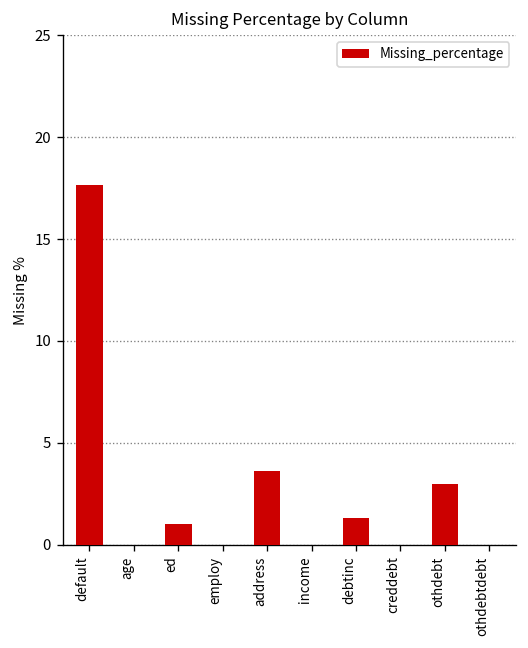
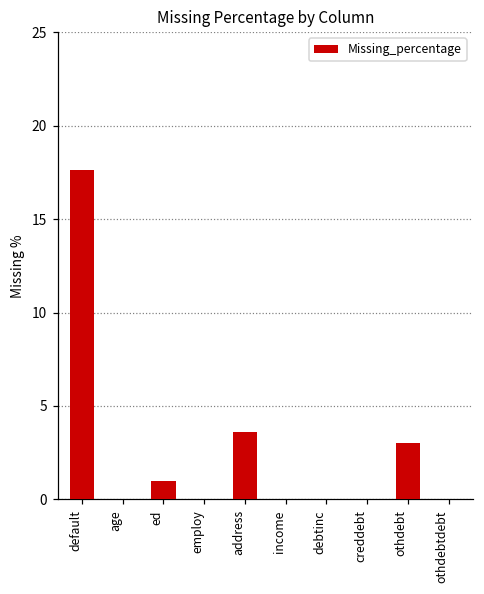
debtinc: 1.3 -> 0.0
